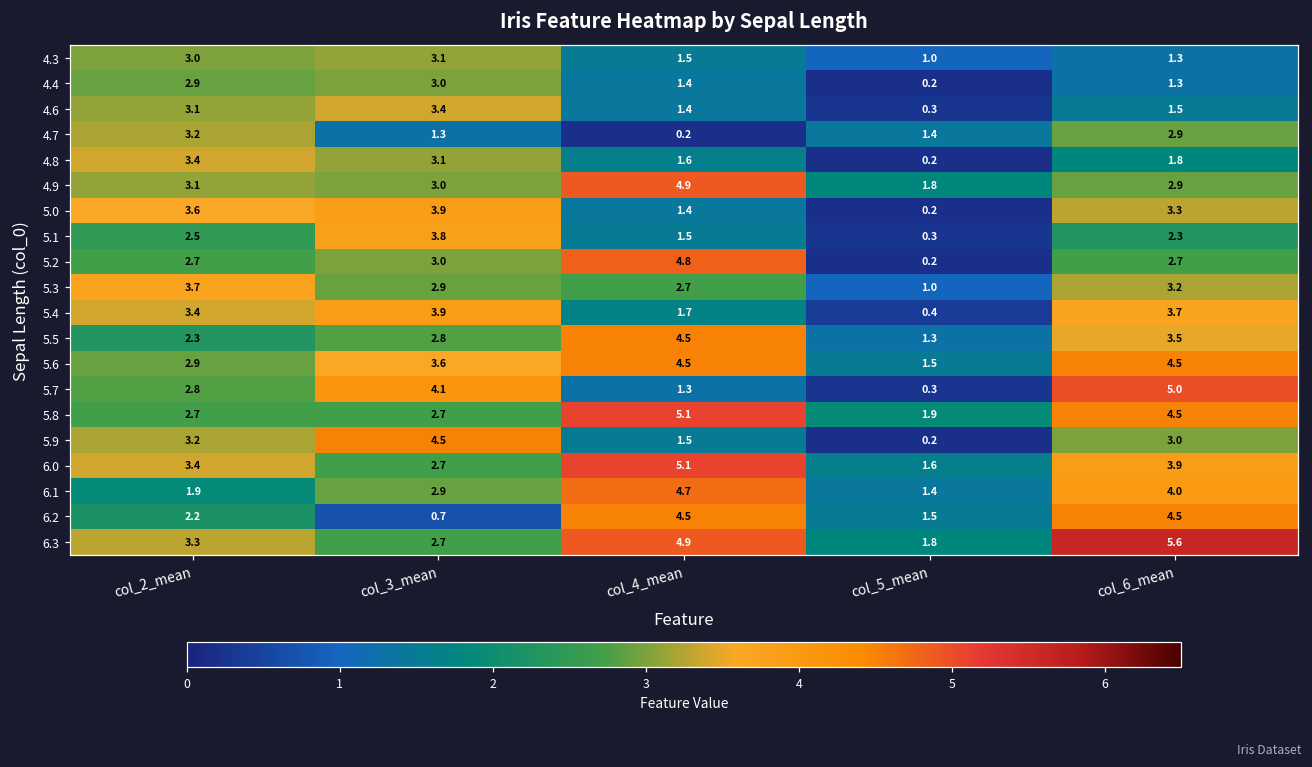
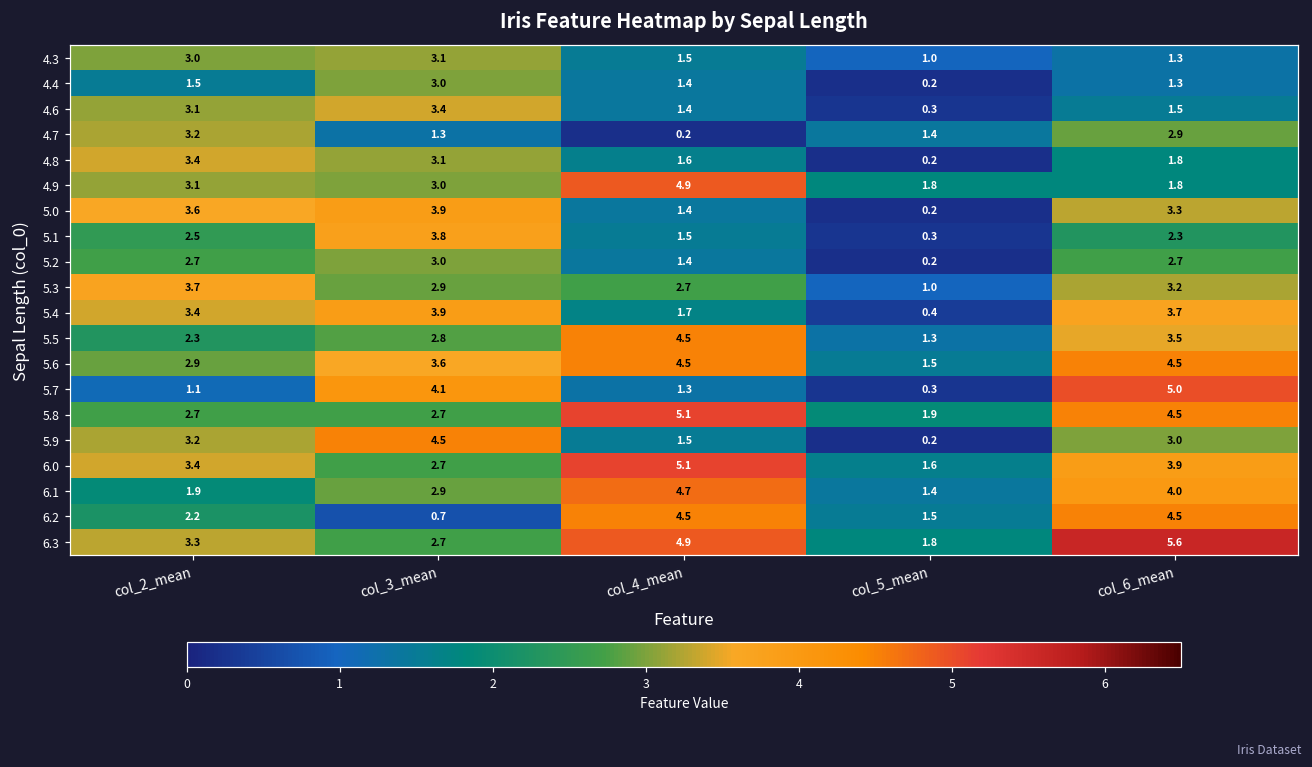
4.4, col_2_mean: 2.9 -> 1.5
4.9, col_6_mean: 2.9 -> 1.8
5.2, col_4_mean: 4.8 -> 1.4
5.7, col_2_mean: 2.8 -> 1.1
